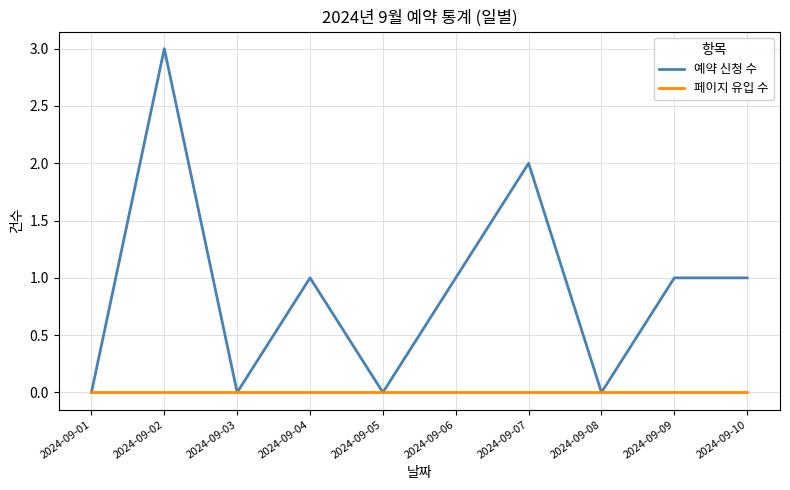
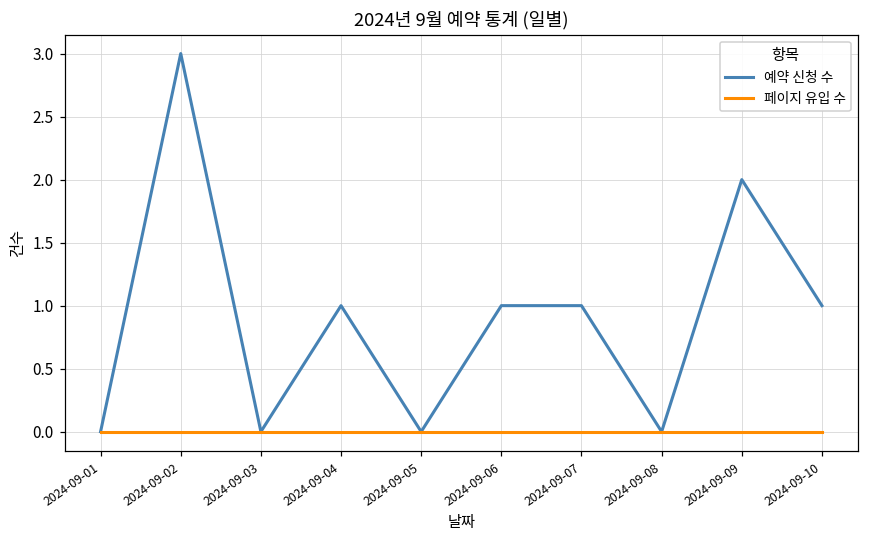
예약 신청 수, 2024-09-07: 2 -> 1
예약 신청 수, 2024-09-09: 1 -> 2
